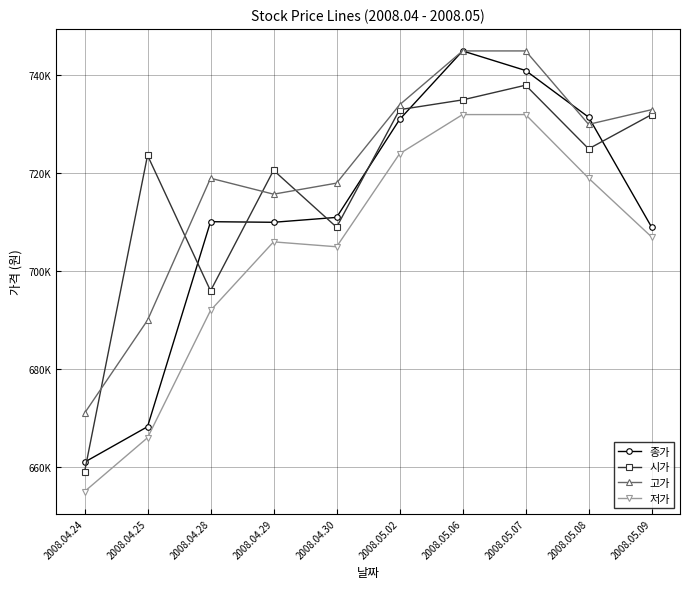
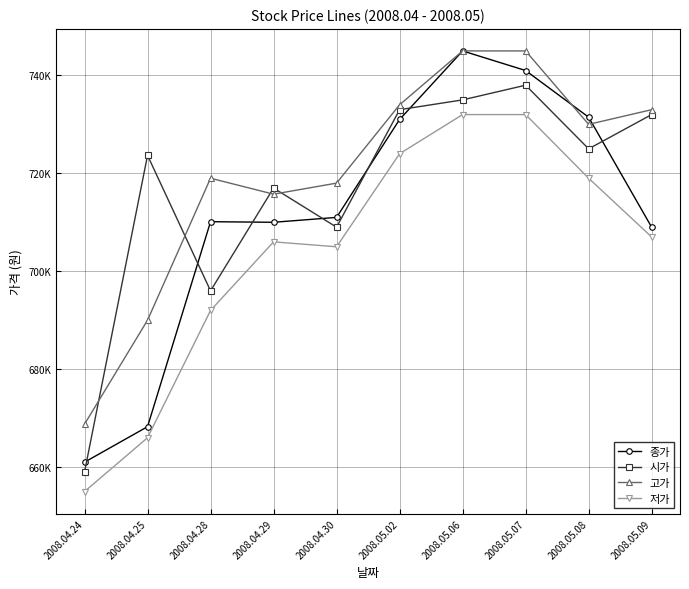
고가, 2008.04.24: 671000 -> 669000
시가, 2008.04.29: 721000 -> 717000
